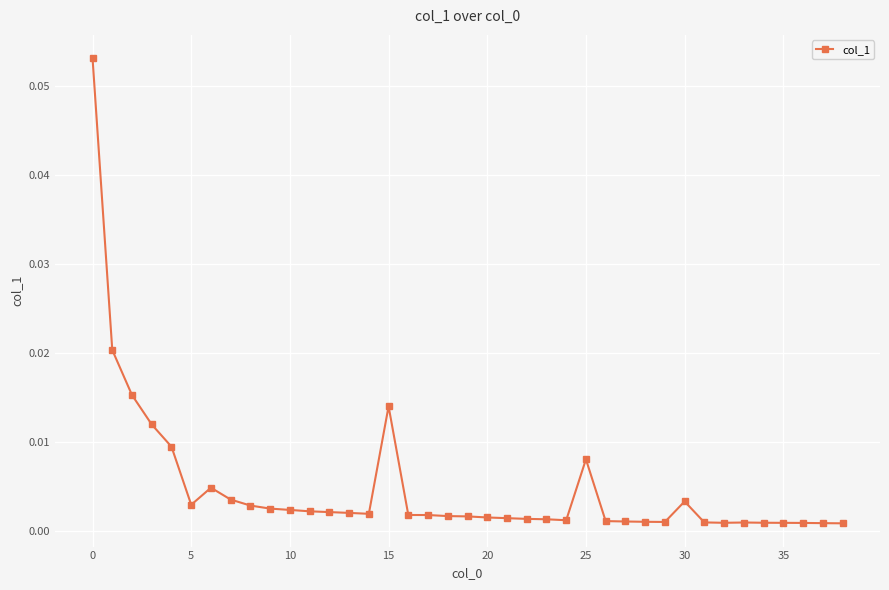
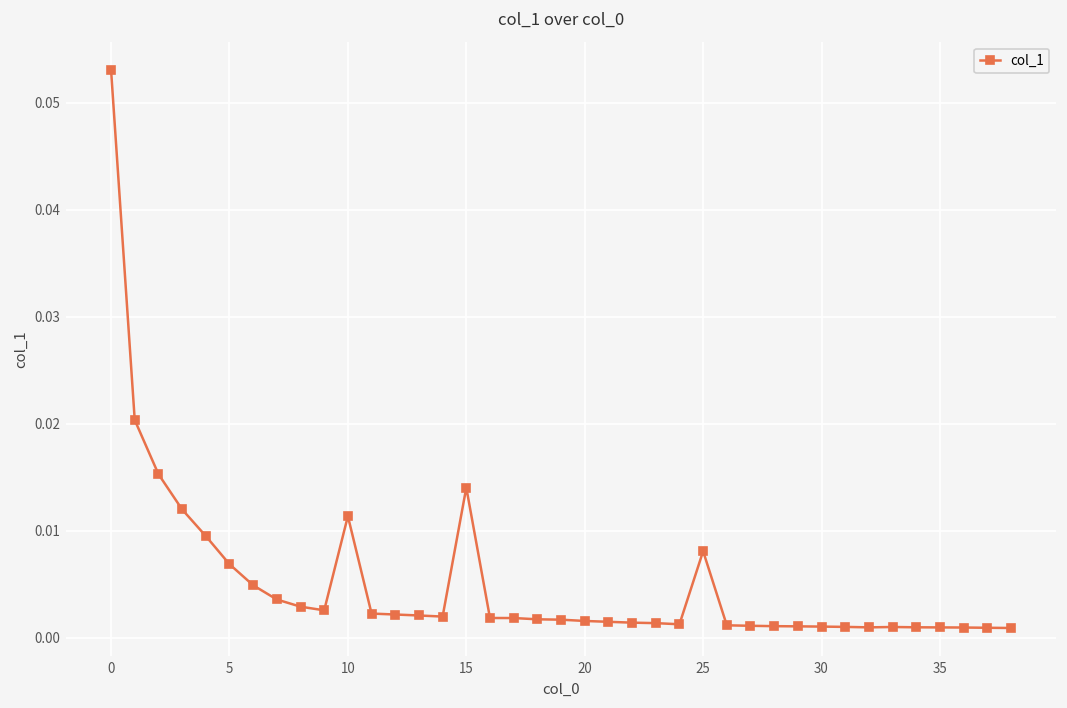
5: 0.003 -> 0.007
10: 0.002 -> 0.011
30: 0.003 -> 0.001
